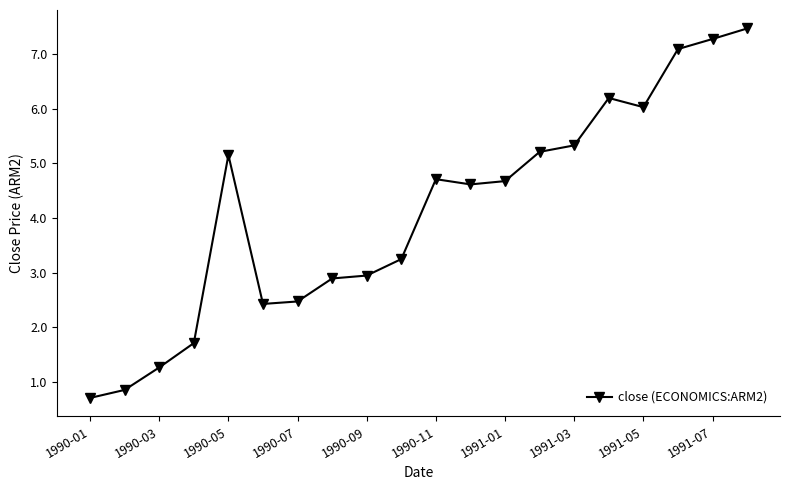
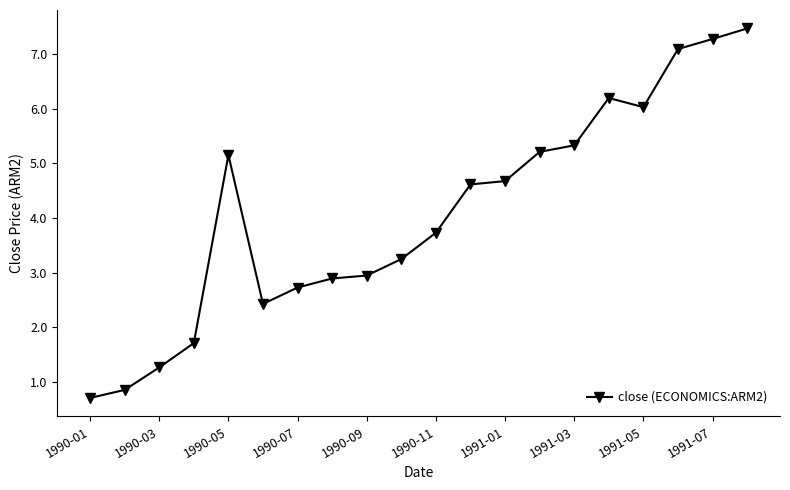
1990-07: 2.5 -> 2.7
1990-11: 4.7 -> 3.7
